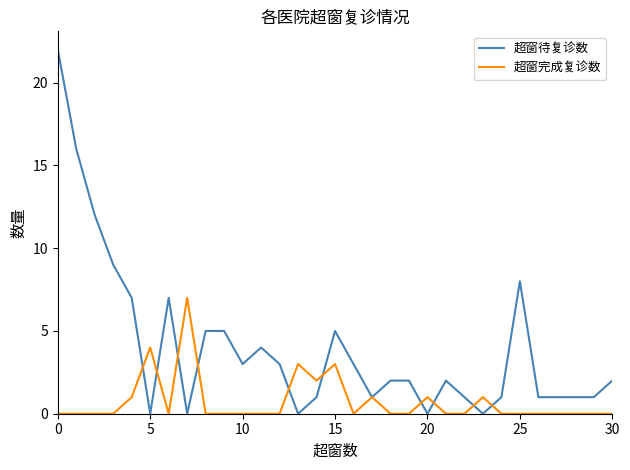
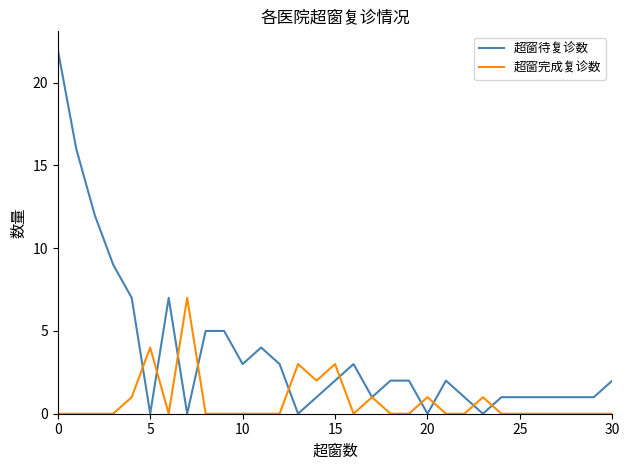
超窗待复诊数, 15: 5 -> 2
超窗待复诊数, 25: 8 -> 1
